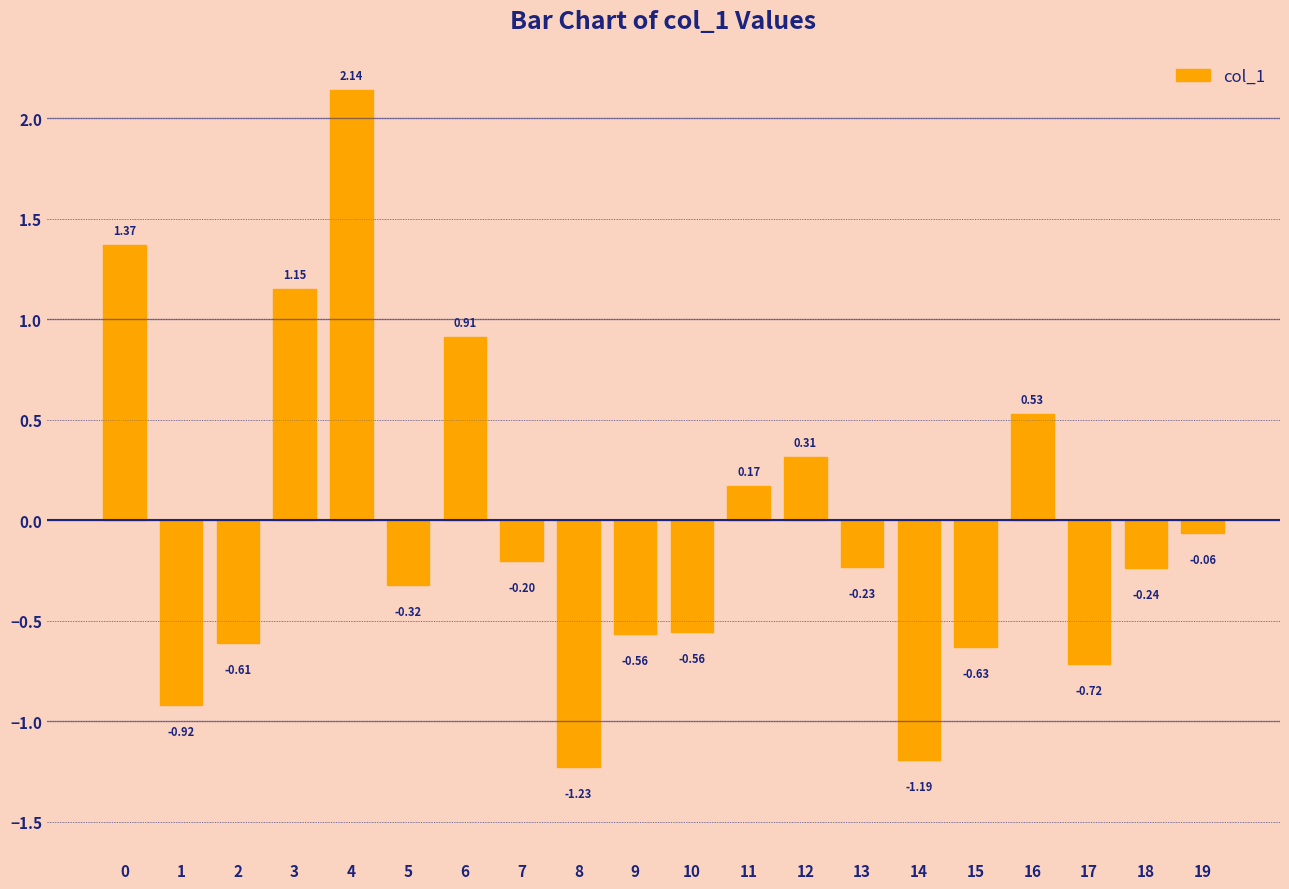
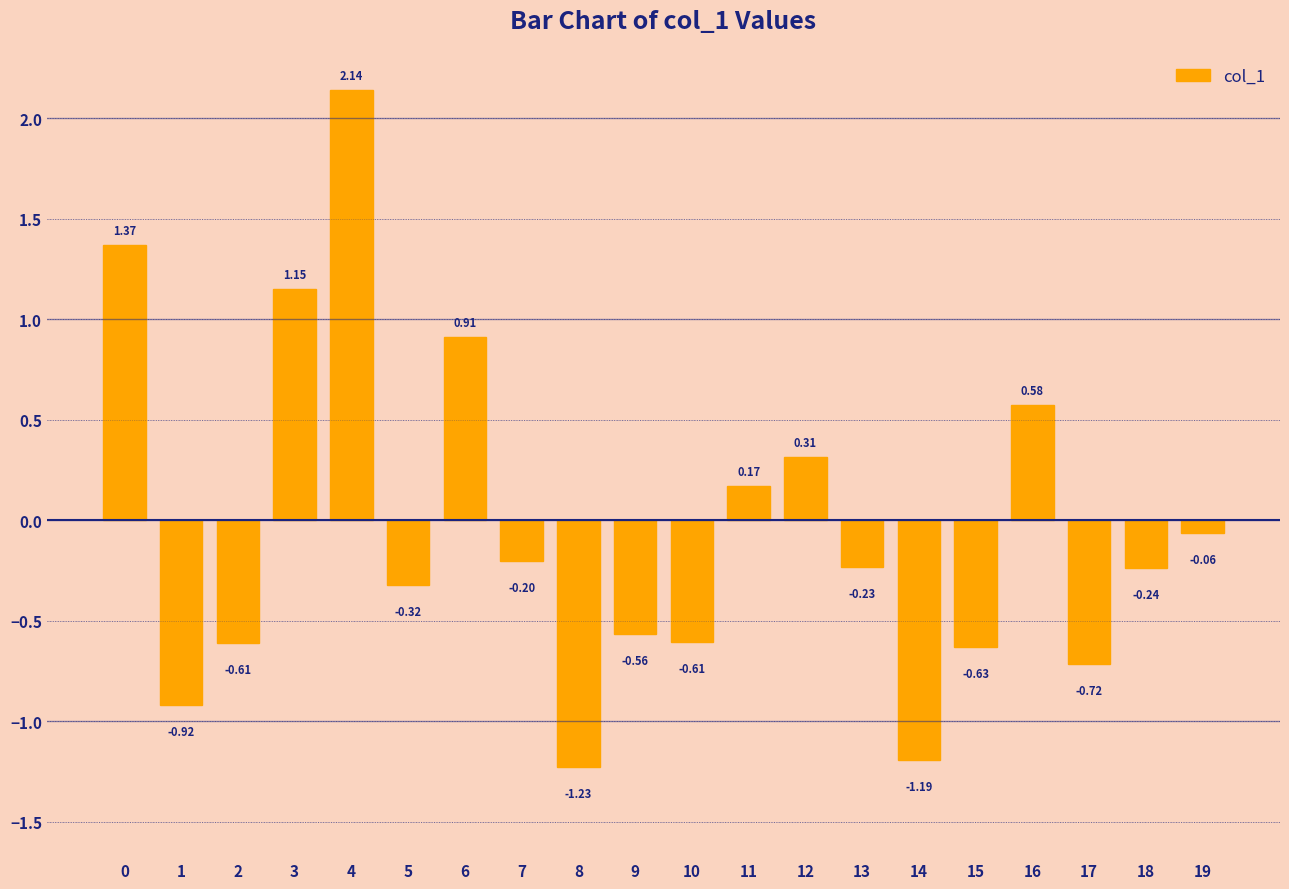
10: -0.56 -> -0.61
16: 0.53 -> 0.58
